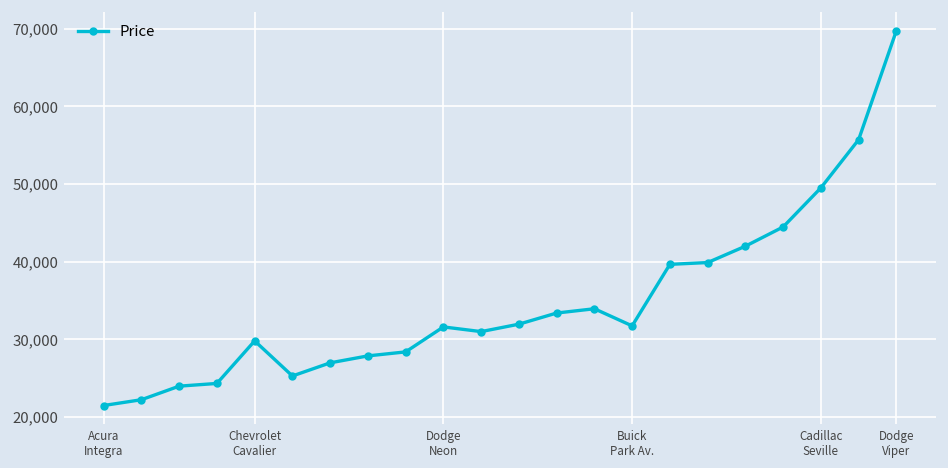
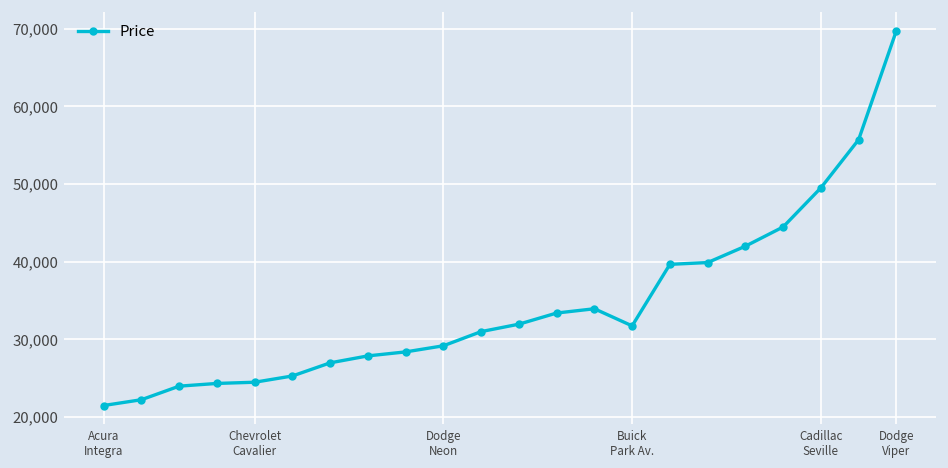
Chevrolet Cavalier: 30,000 -> 24,000
Dodge Neon: 32,000 -> 29,000
